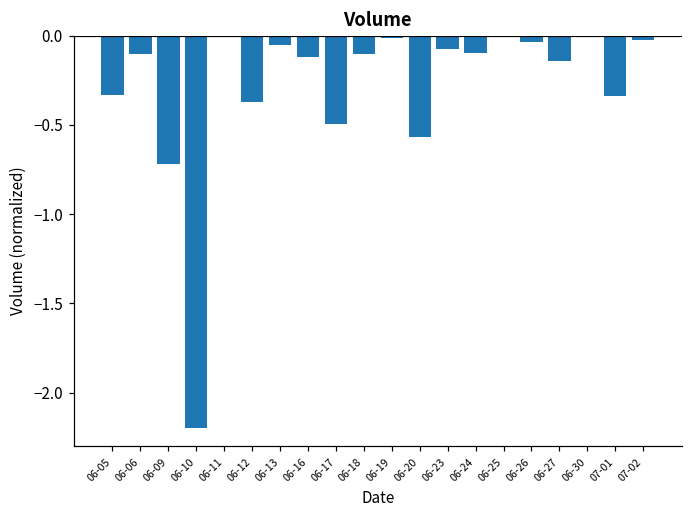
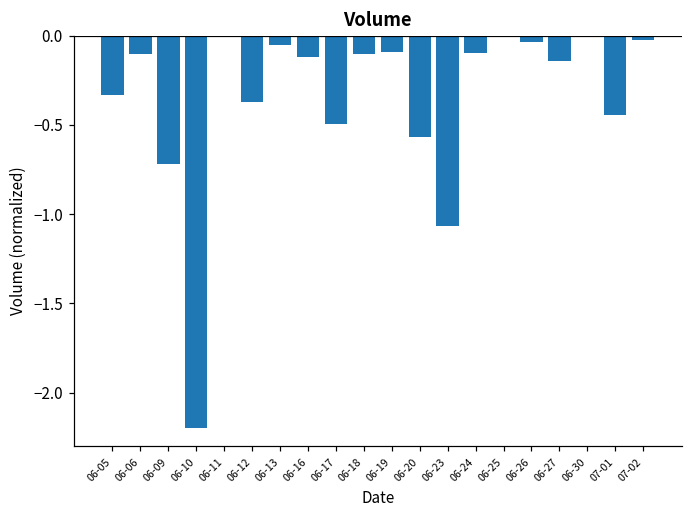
06-19: -0.01 -> -0.09
06-23: -0.07 -> -1.06
07-01: -0.34 -> -0.45
